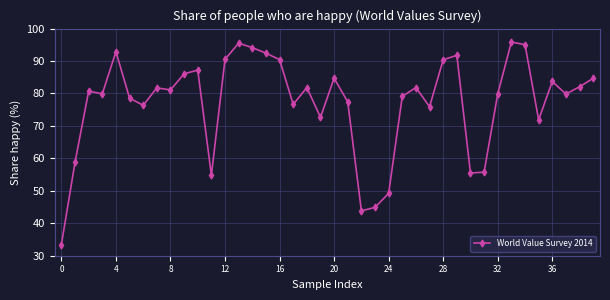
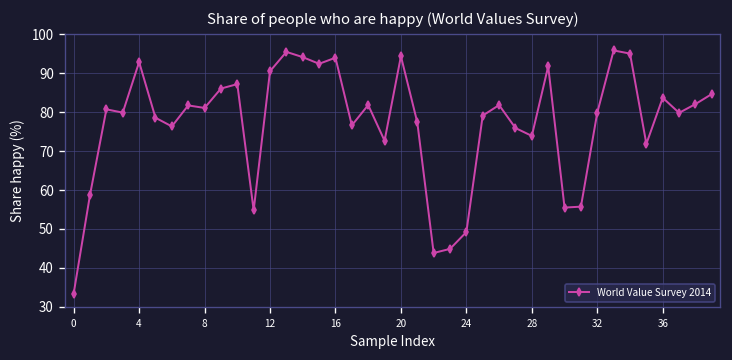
16: 90 -> 94
20: 85 -> 94
28: 90 -> 74
